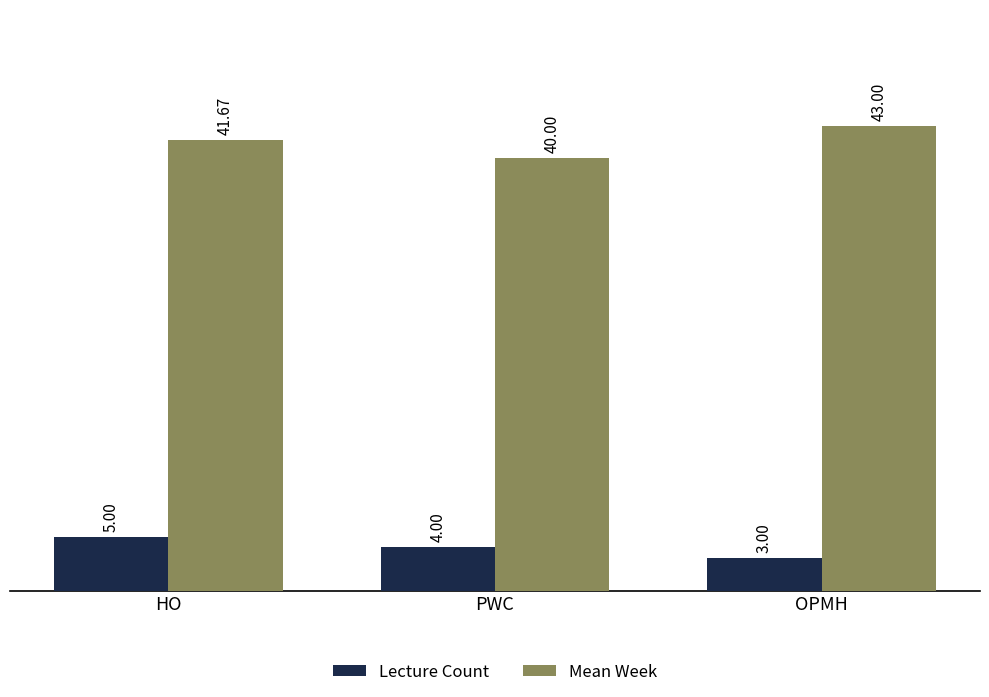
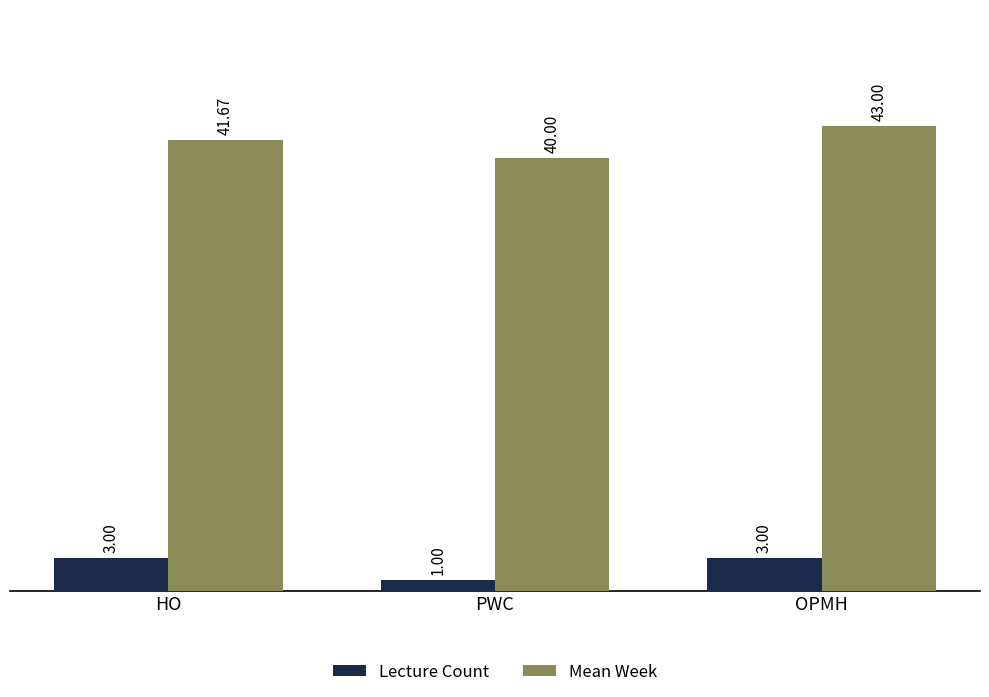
Lecture Count, HO: 5.00 -> 3.00
Lecture Count, PWC: 4.00 -> 1.00
